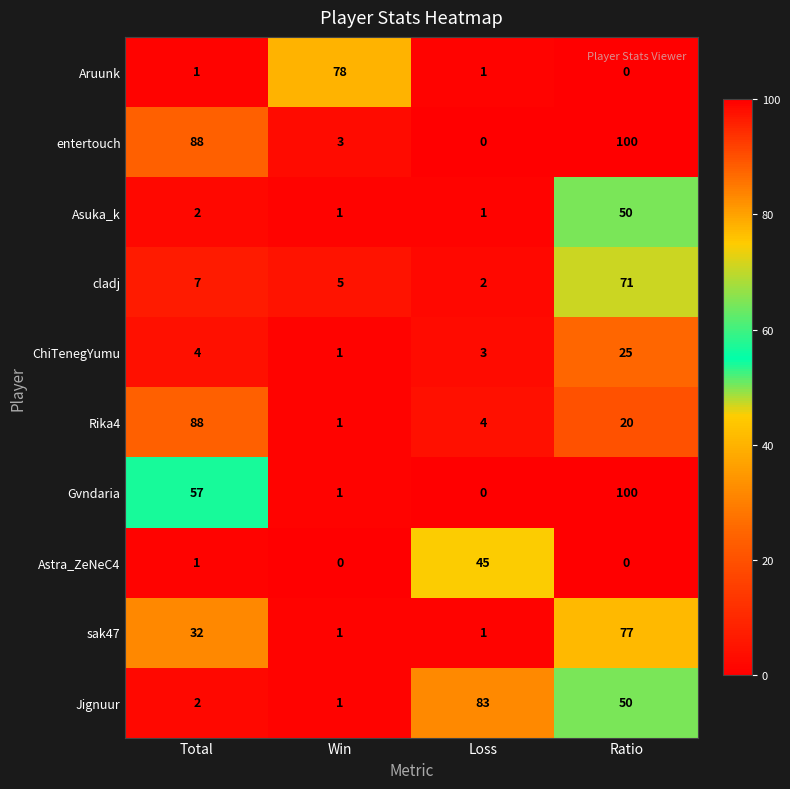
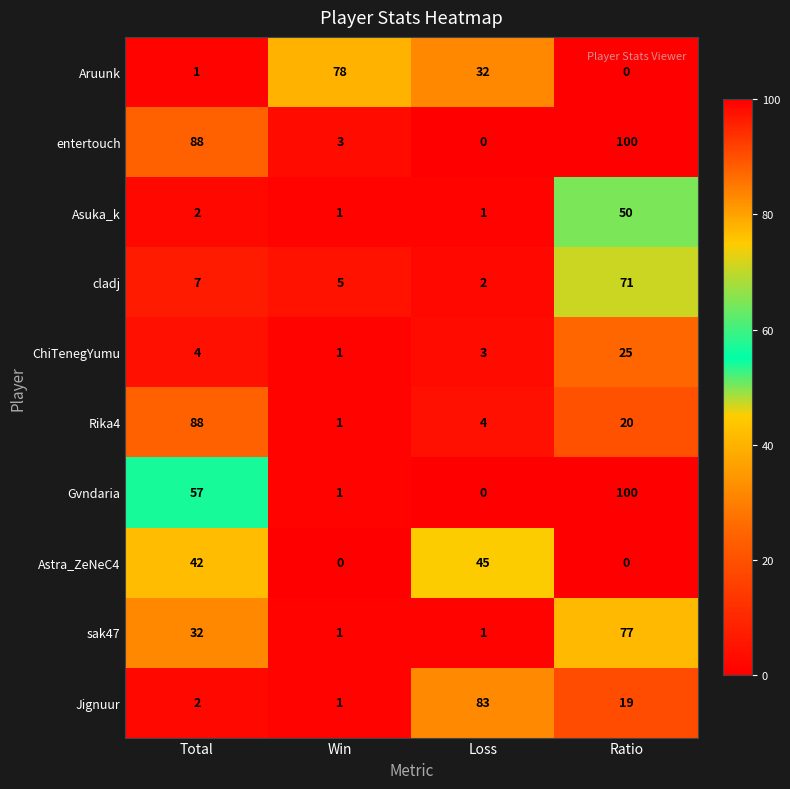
Aruunk, Loss: 1 -> 32
Astra_ZeNeC4, Total: 1 -> 42
Jignuur, Ratio: 50 -> 19
